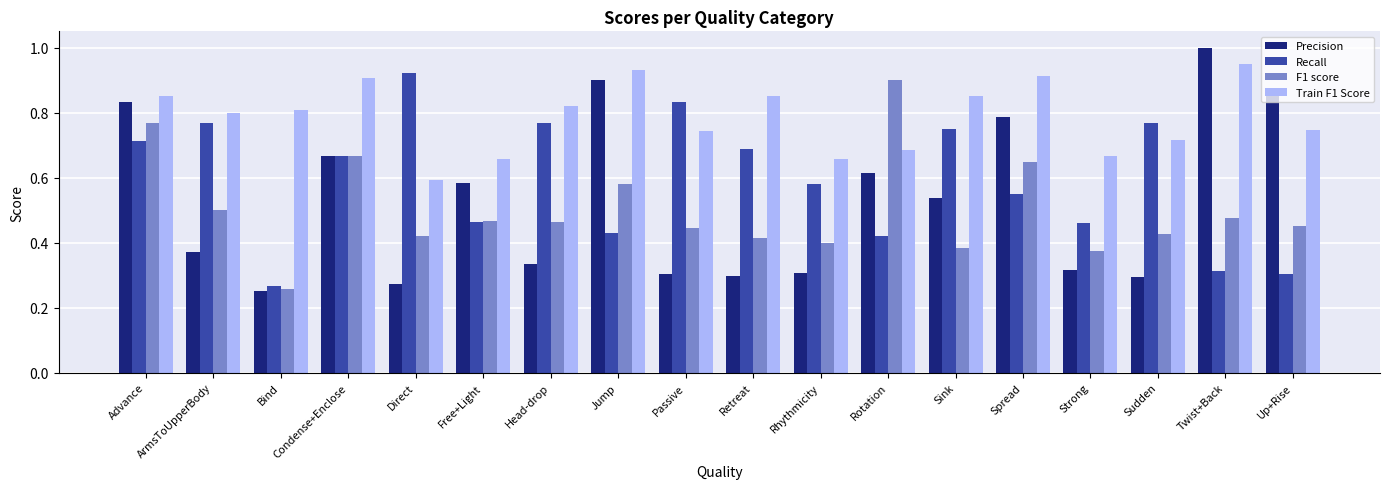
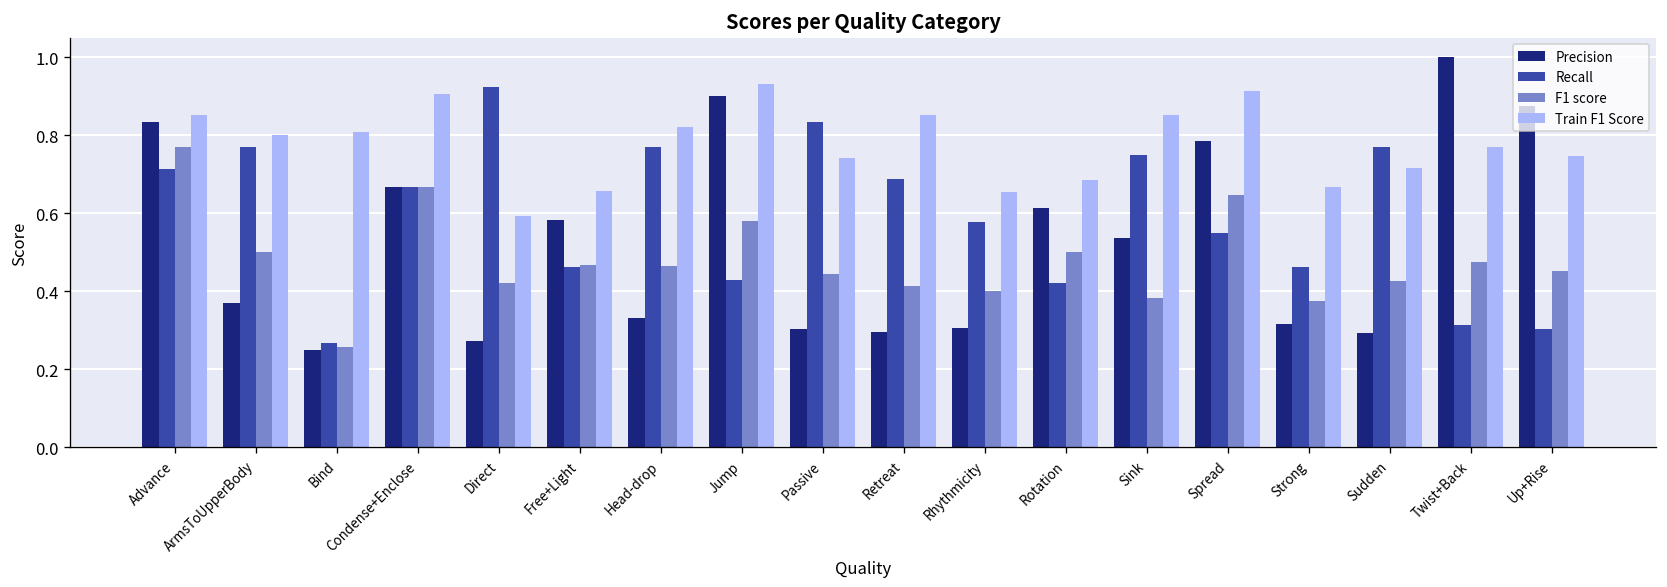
F1 score, Rotation: 0.9 -> 0.5
Train F1 Score, Twist+Back: 0.95 -> 0.77
